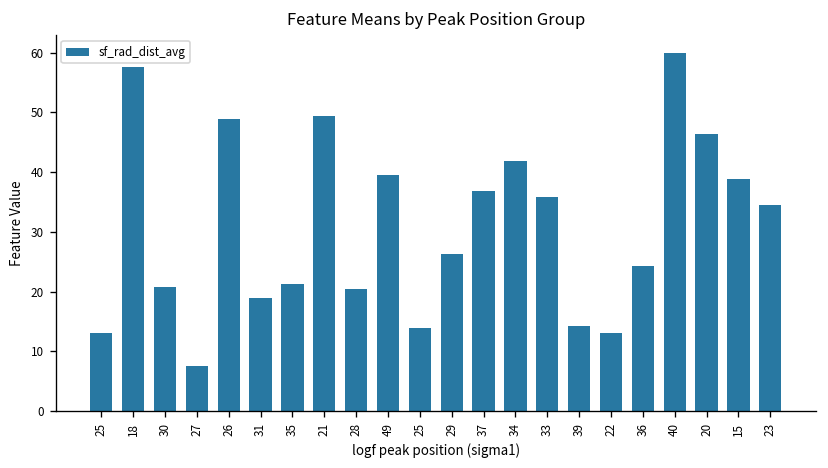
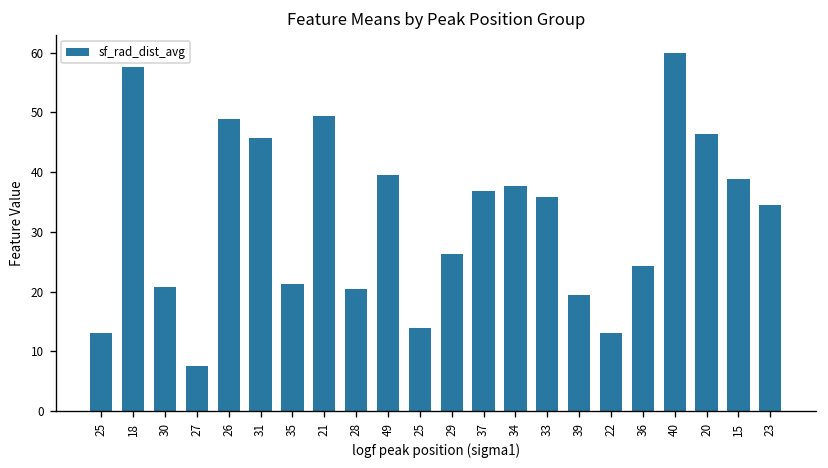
31: 19 -> 46
34: 42 -> 38
39: 14 -> 19
